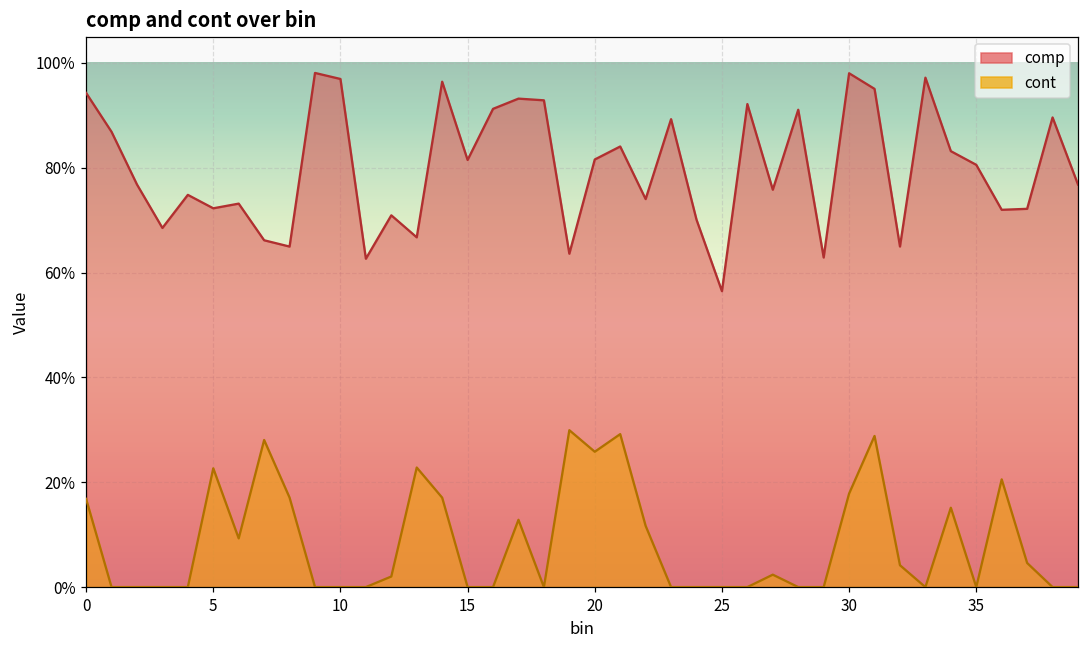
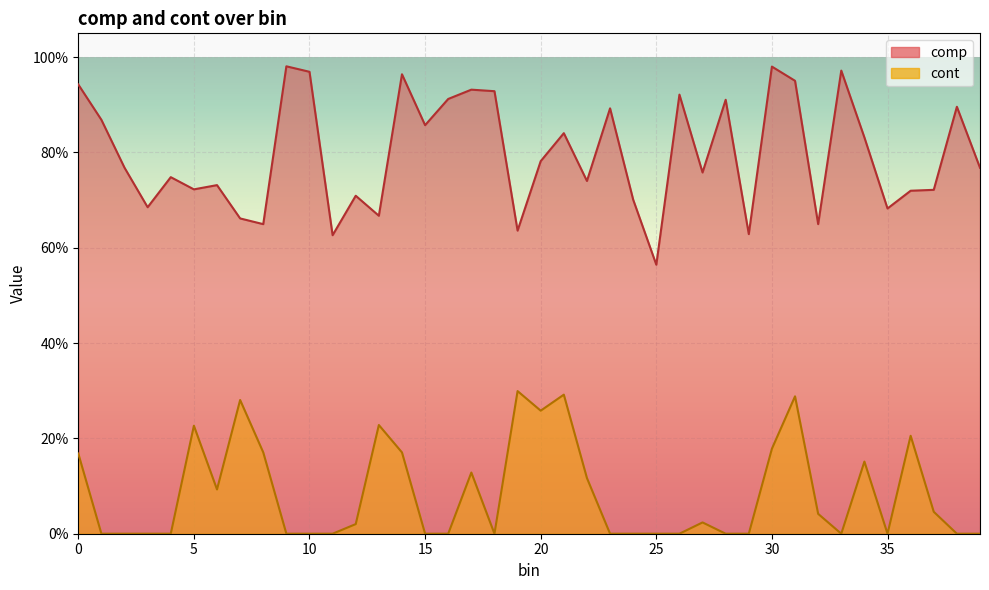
comp, 15: 81% -> 86%
comp, 20: 82% -> 78%
comp, 35: 81% -> 68%
